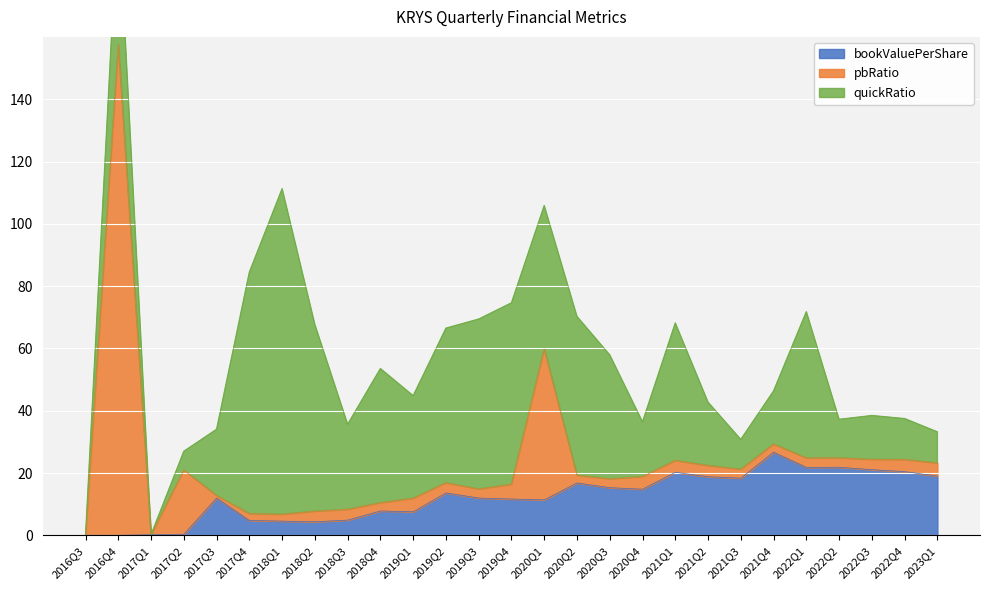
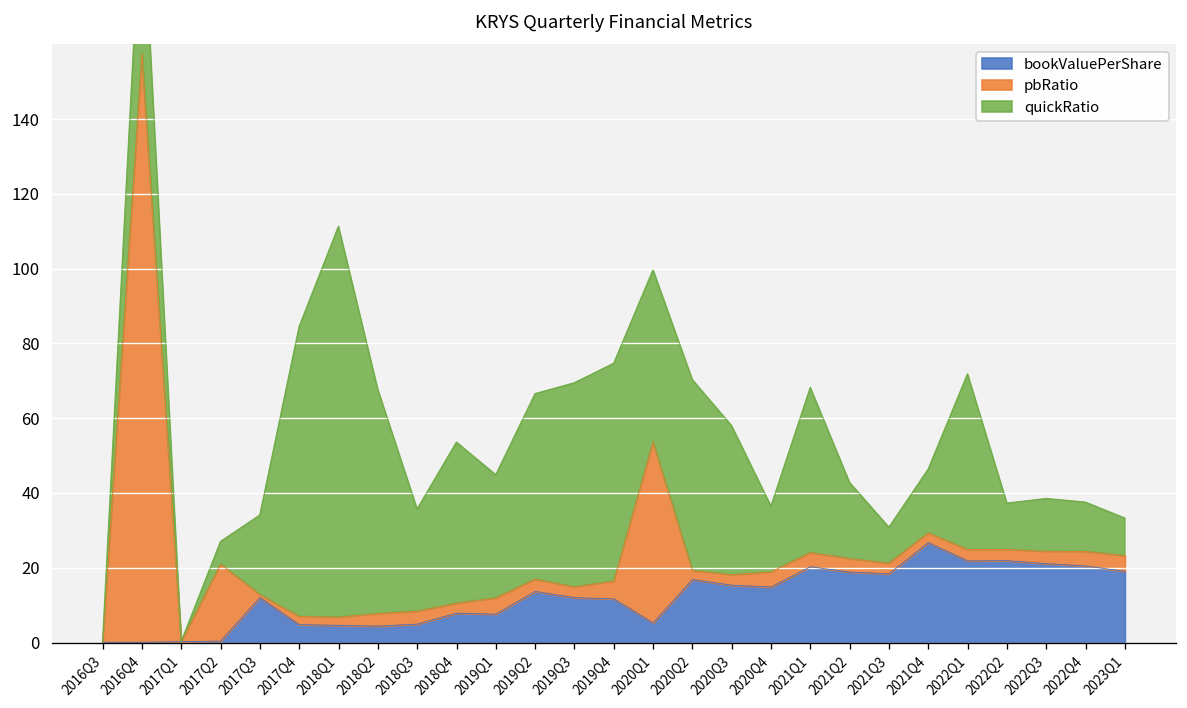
bookValuePerShare, 2020Q1: 11 -> 5
